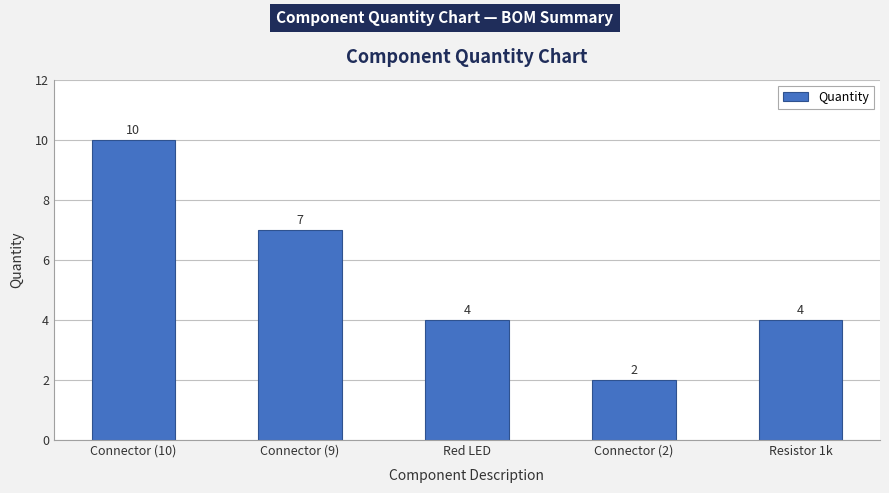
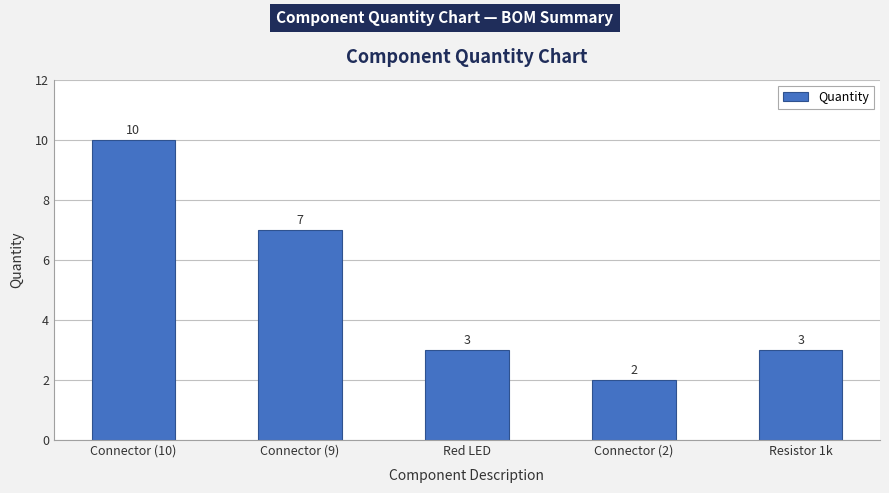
Red LED: 4 -> 3
Resistor 1k: 4 -> 3
